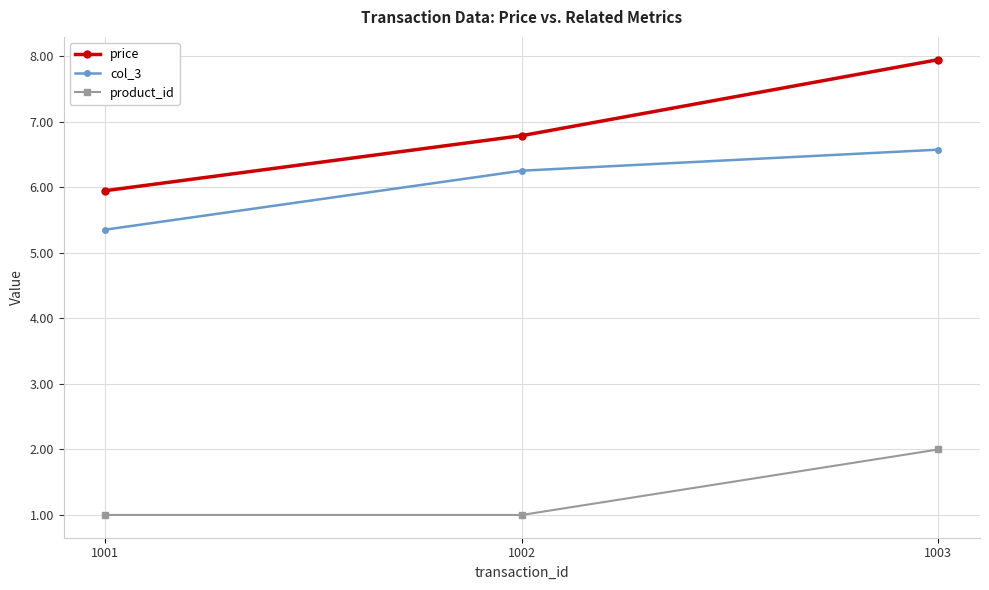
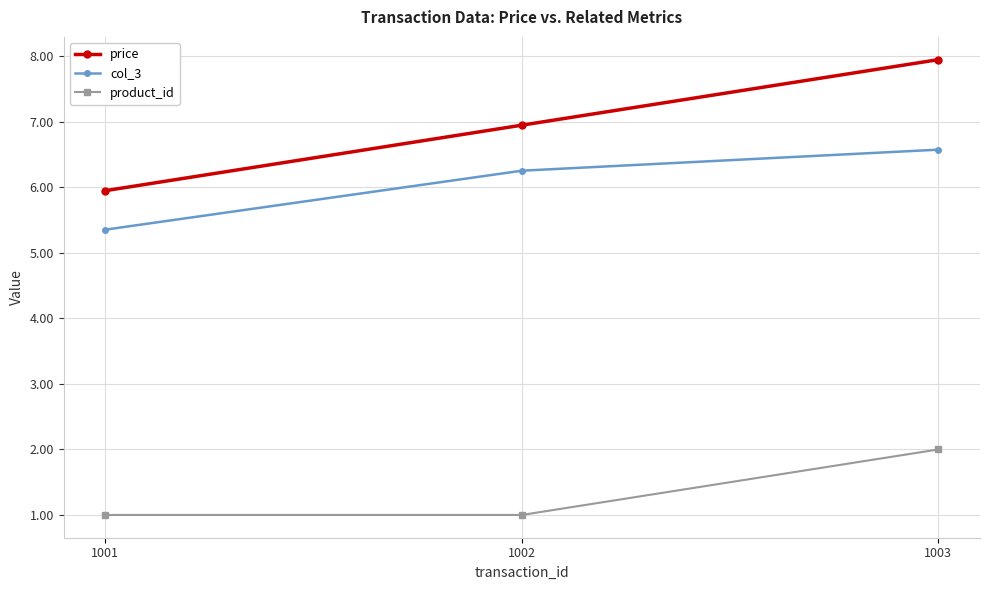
price, 1002: 6.8 -> 7.0
